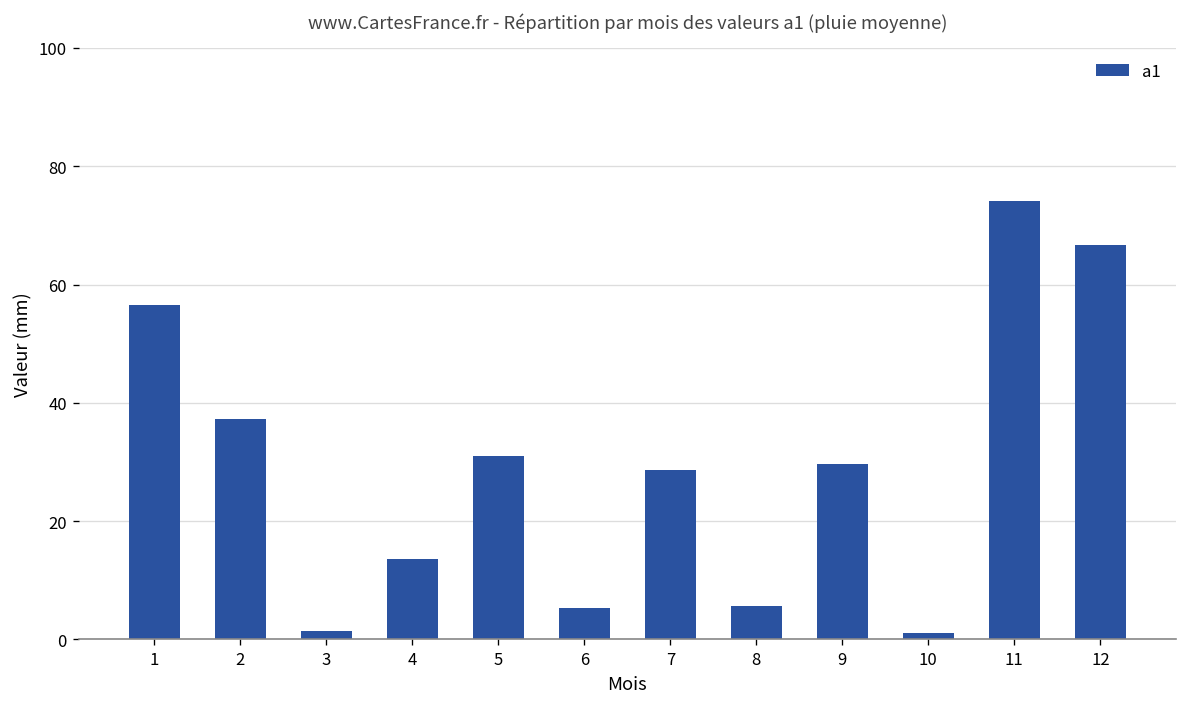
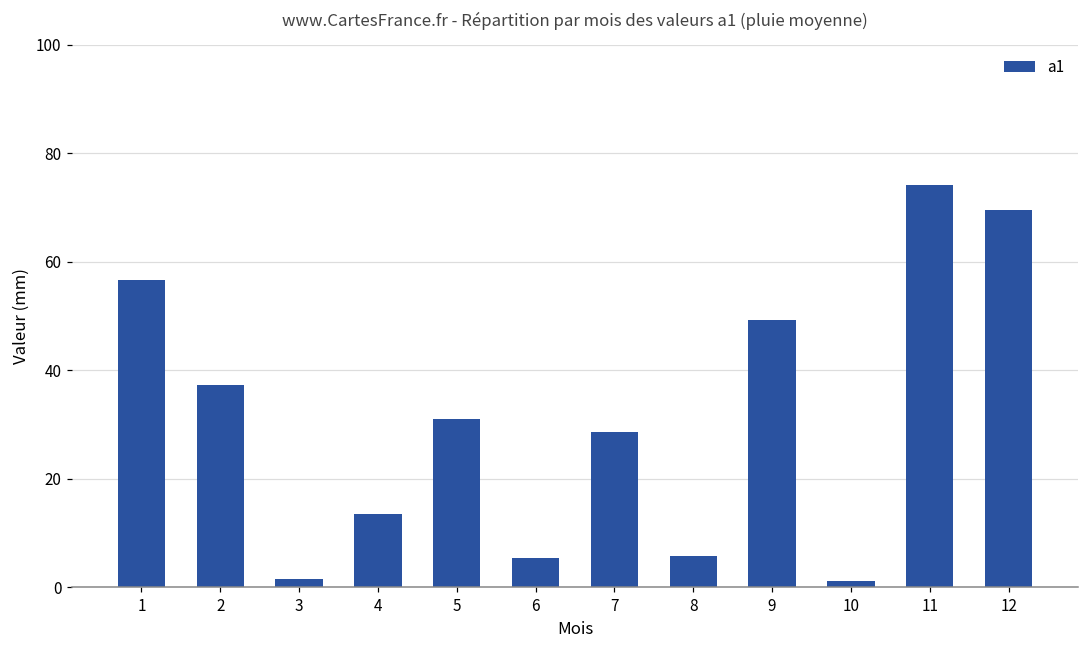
9: 30 -> 49
12: 67 -> 70
